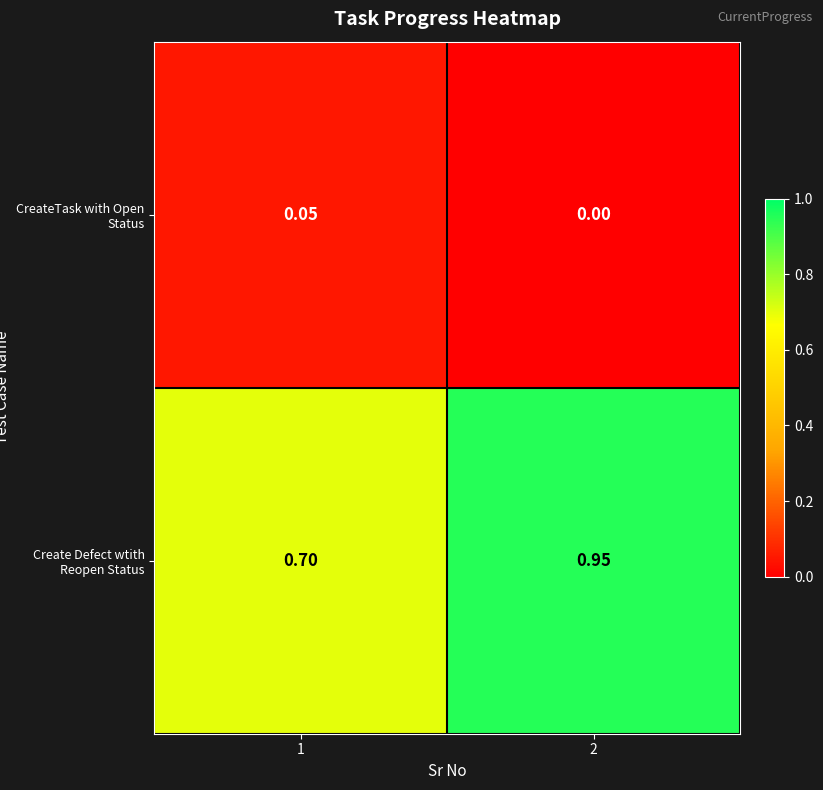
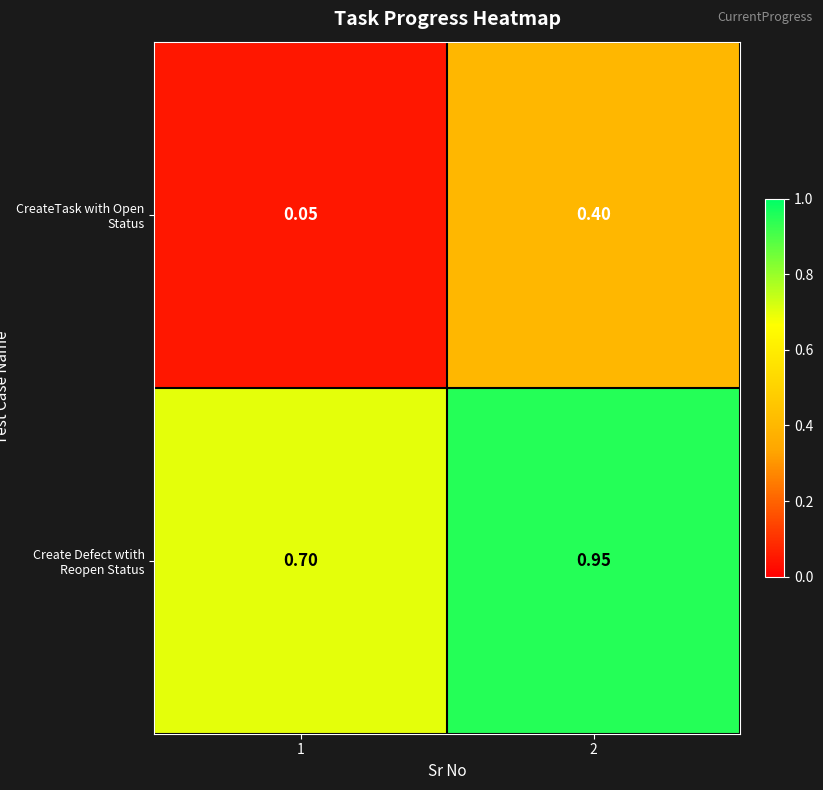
CreateTask with Open Status, 2: 0.00 -> 0.40
